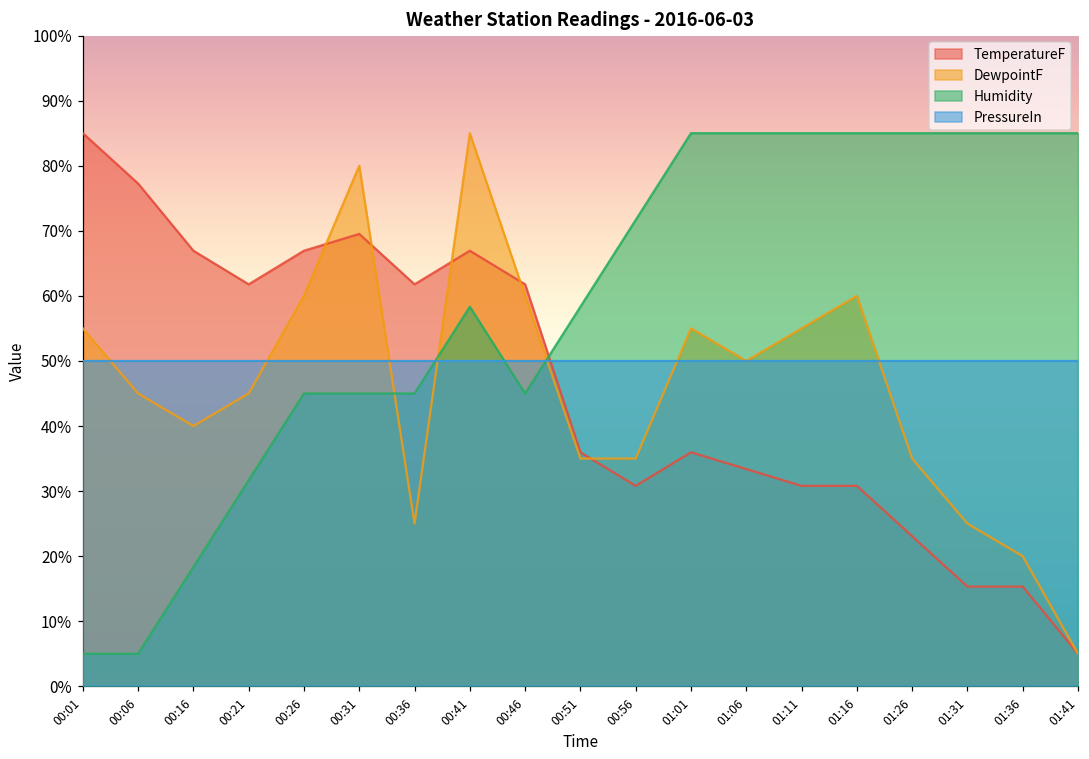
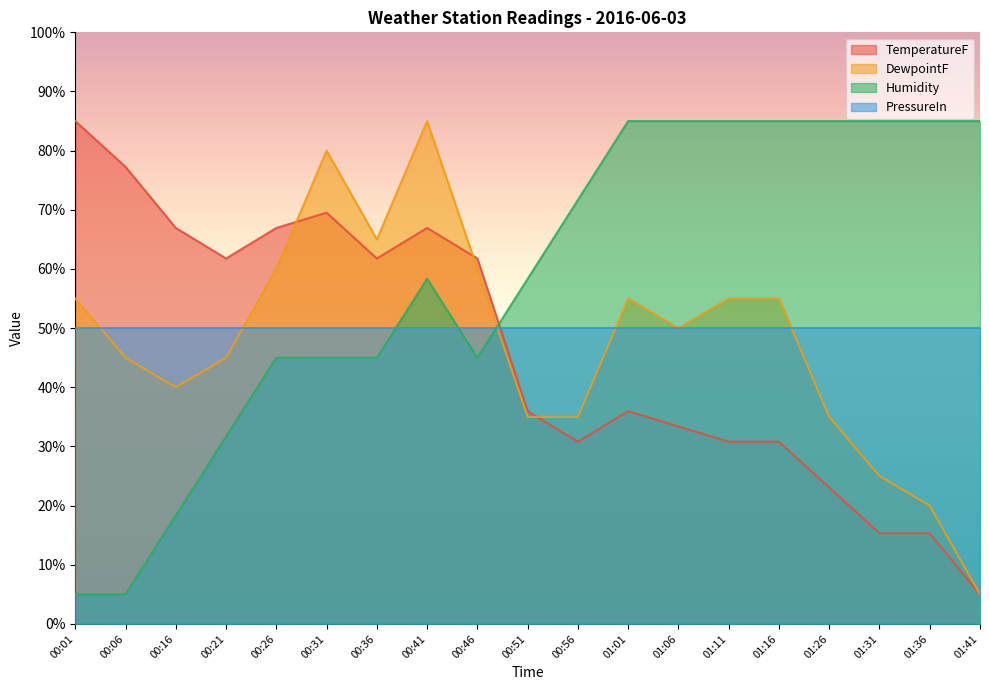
DewpointF, 00:36: 25% -> 65%
DewpointF, 01:16: 60% -> 55%
